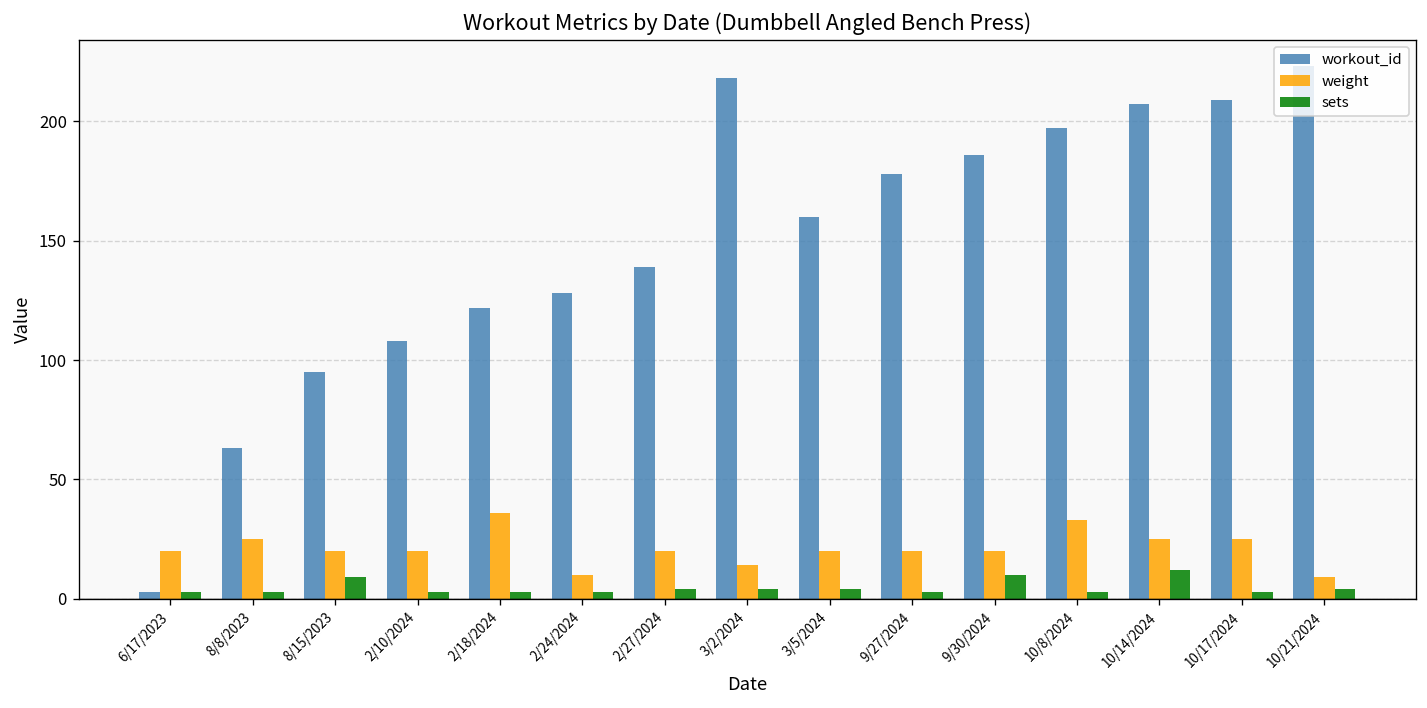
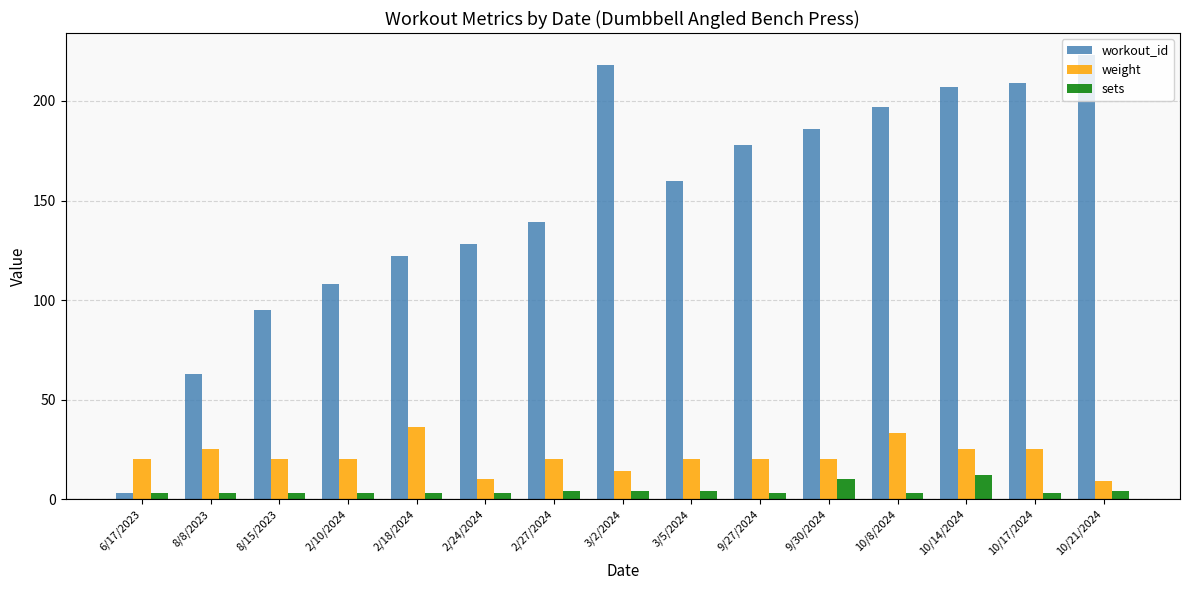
sets, 8/15/2023: 9 -> 3
